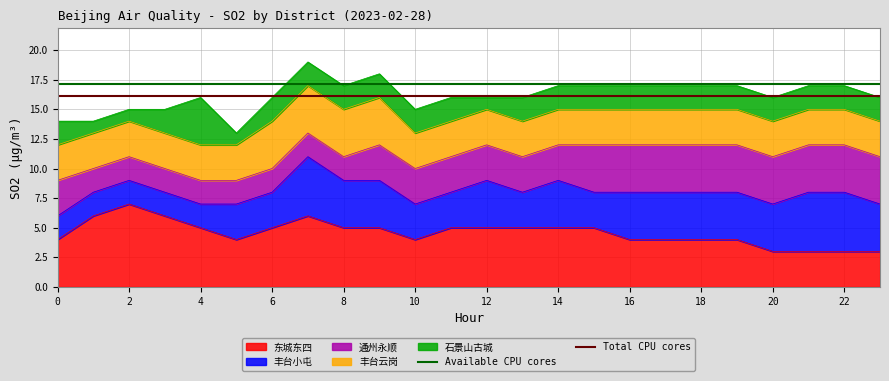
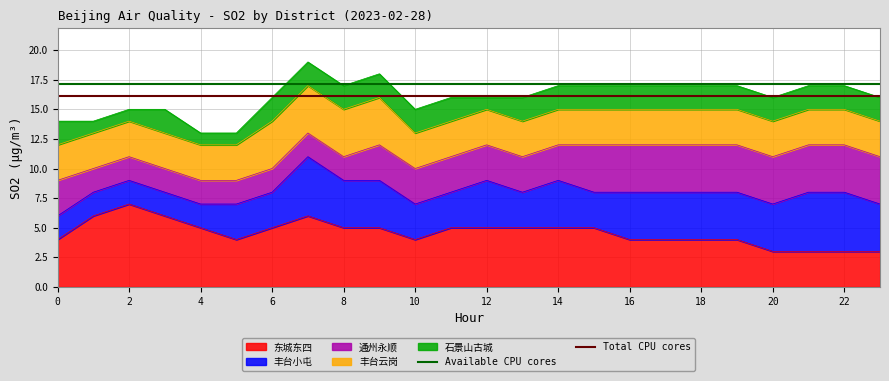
石景山古城, 4: 4 -> 1
